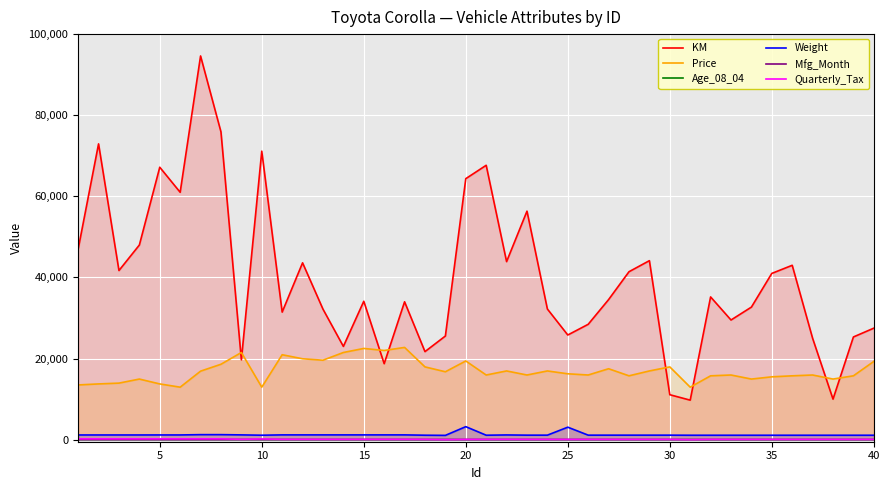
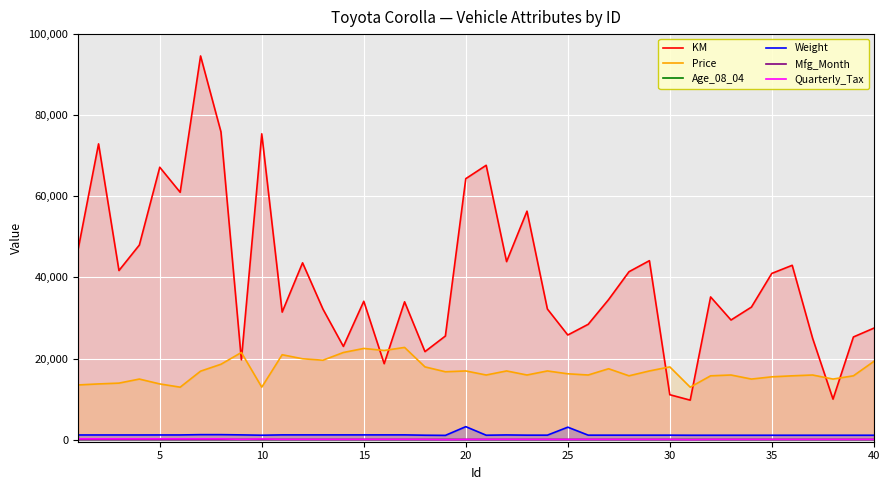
KM, 10: 71,000 -> 75,000
Price, 20: 19,000 -> 17,000
